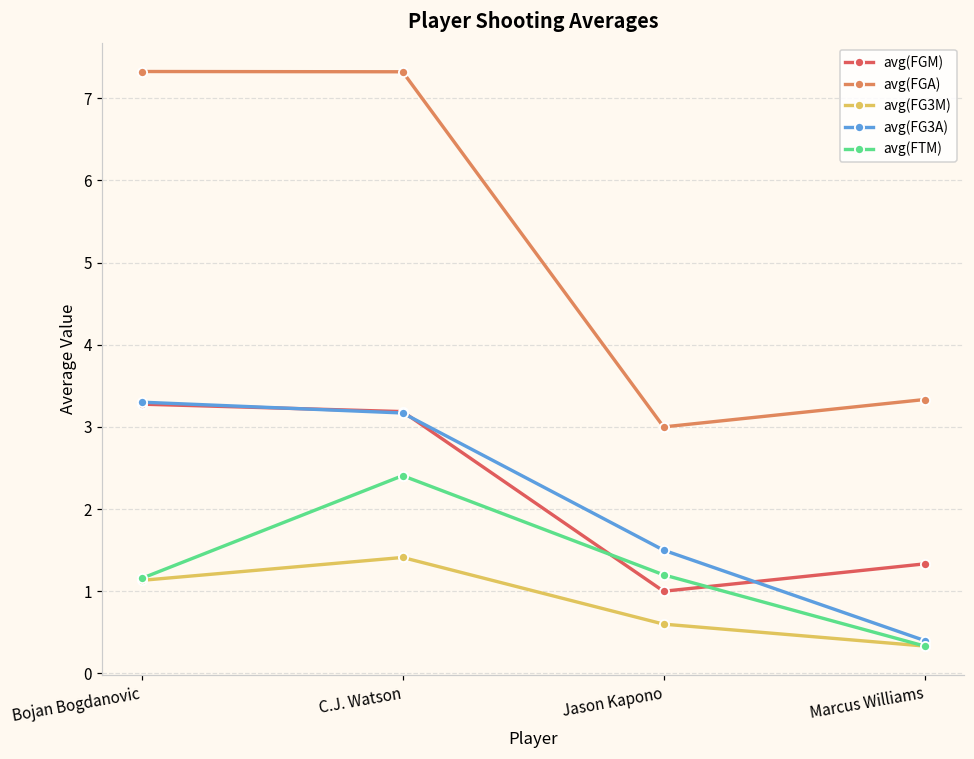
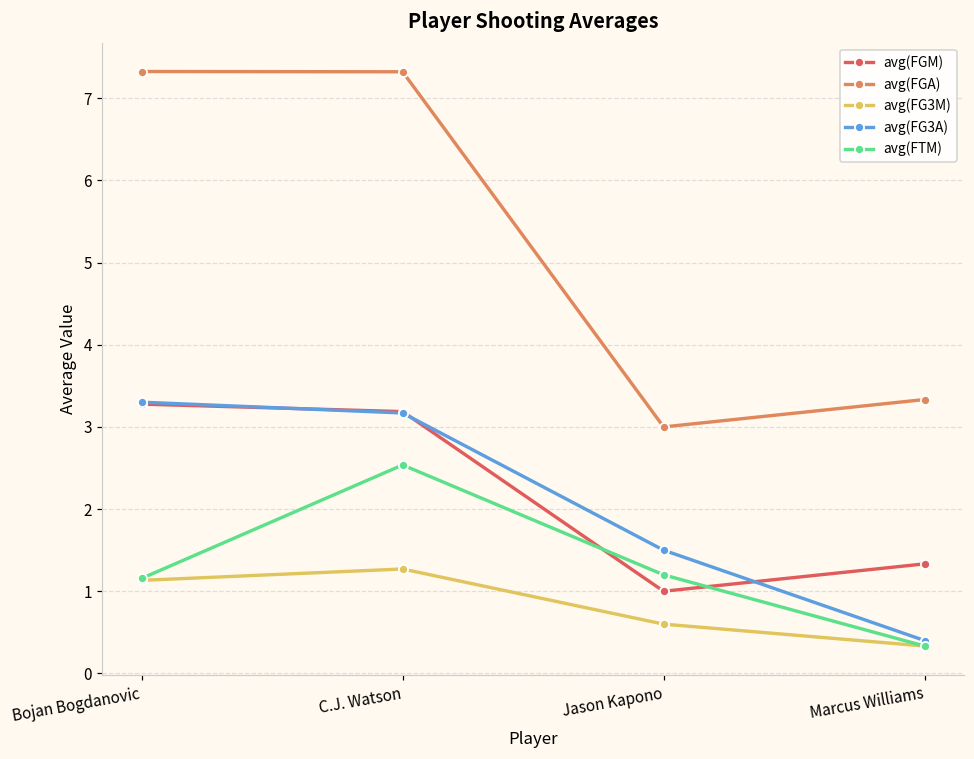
avg(FG3M), C.J. Watson: 1.4 -> 1.3
avg(FTM), C.J. Watson: 2.4 -> 2.5
